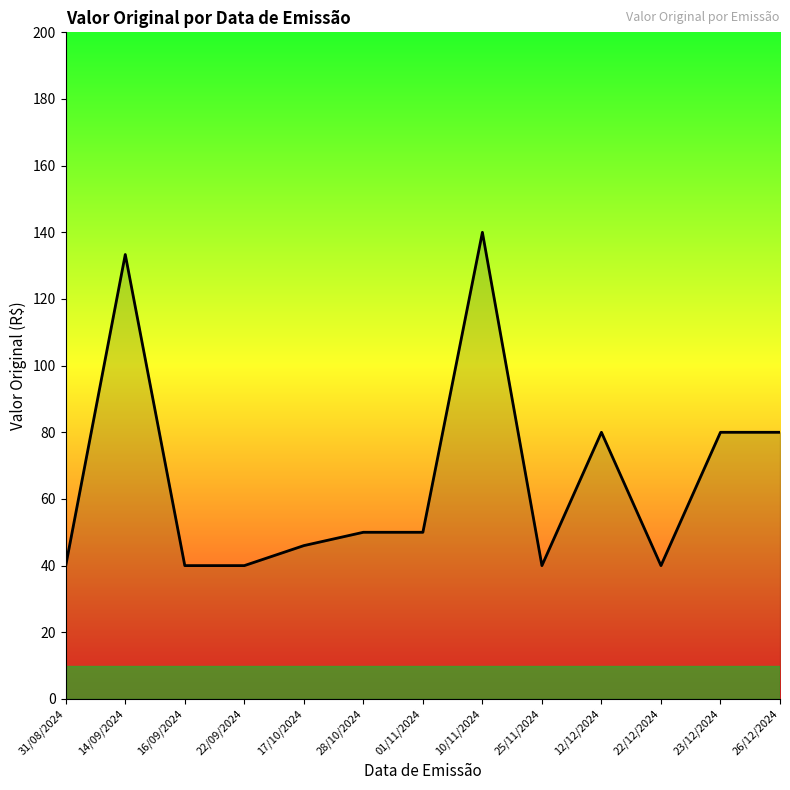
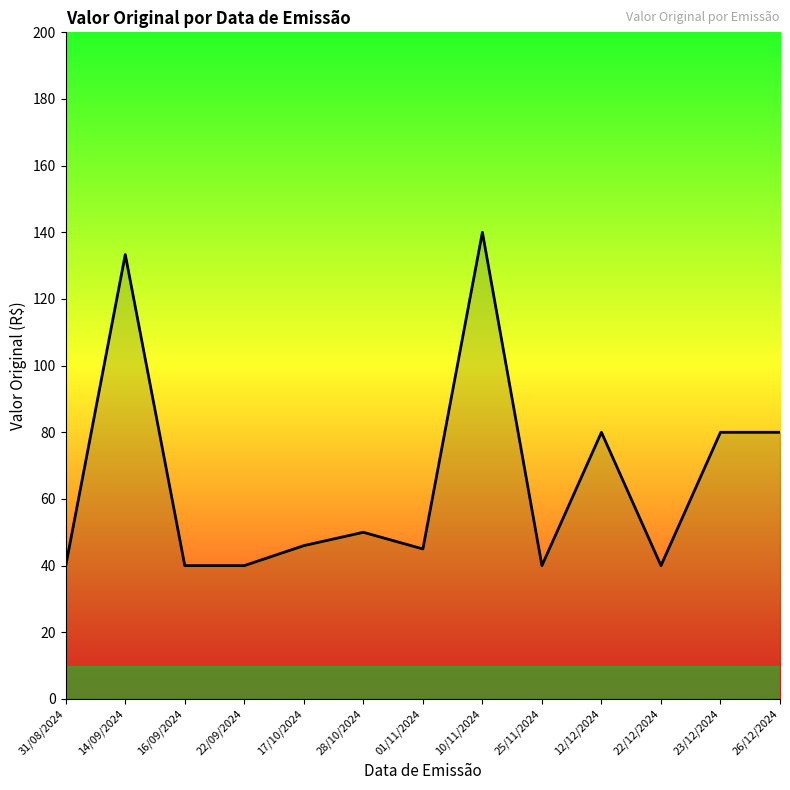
01/11/2024: 50 -> 45
